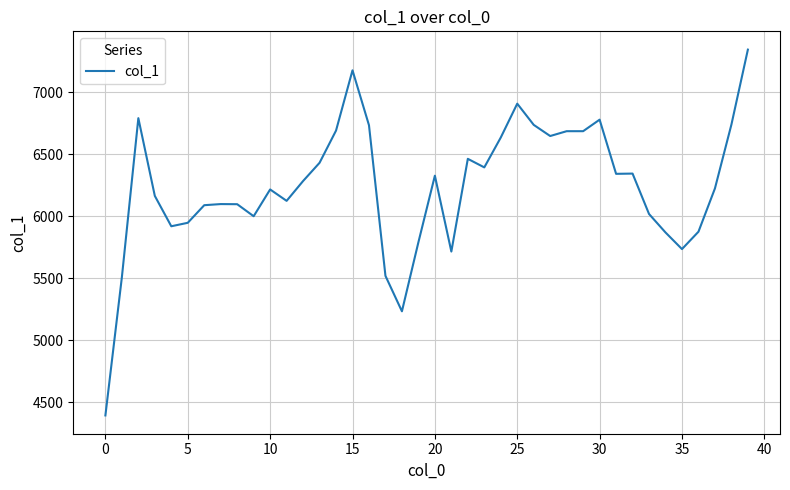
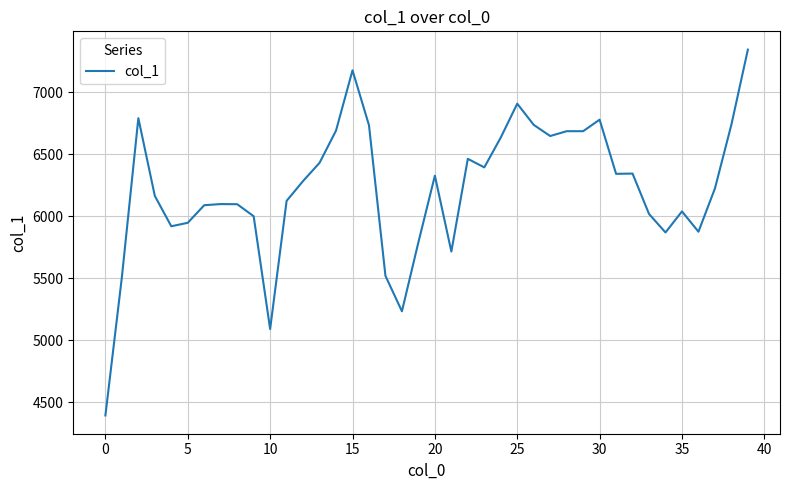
10: 6220 -> 5090
35: 5730 -> 6040
